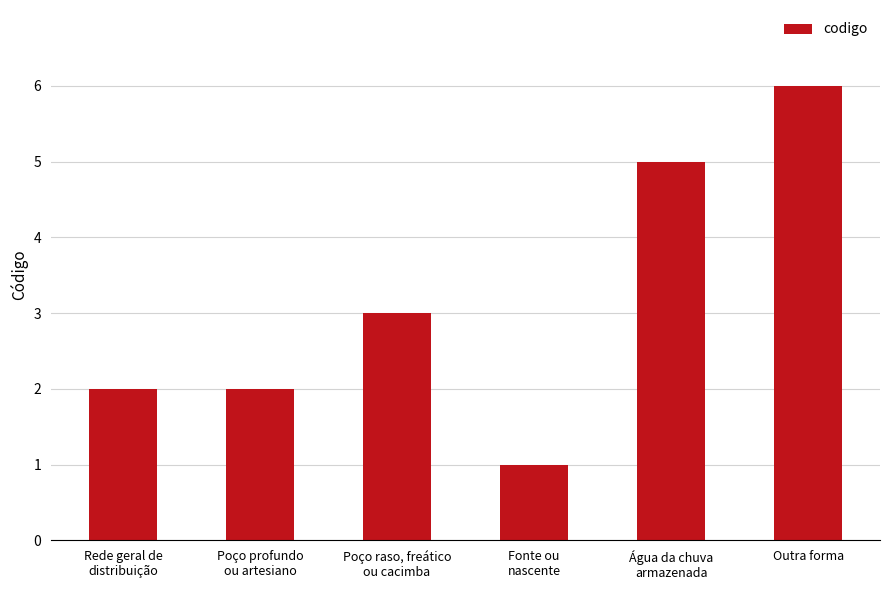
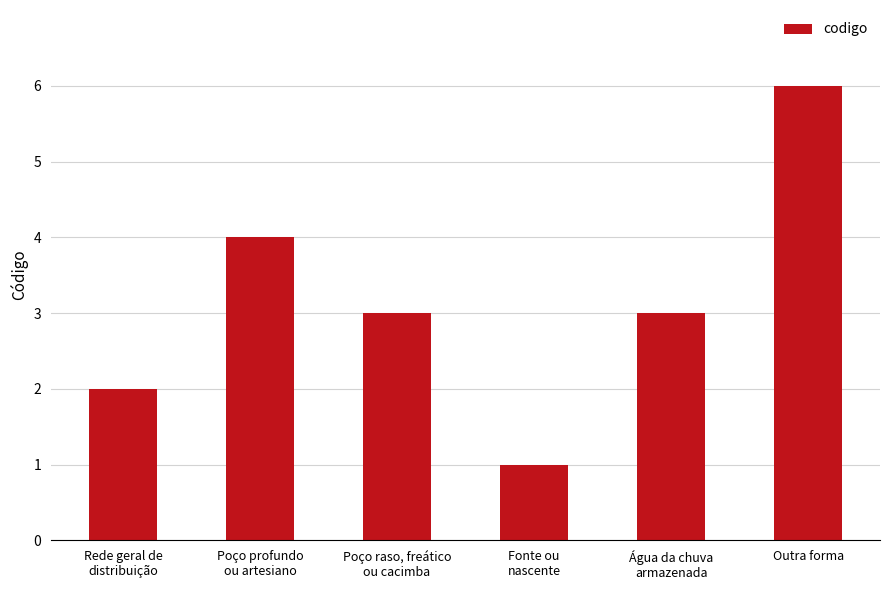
Poço profundo ou artesiano: 2 -> 4
Água da chuva armazenada: 5 -> 3
